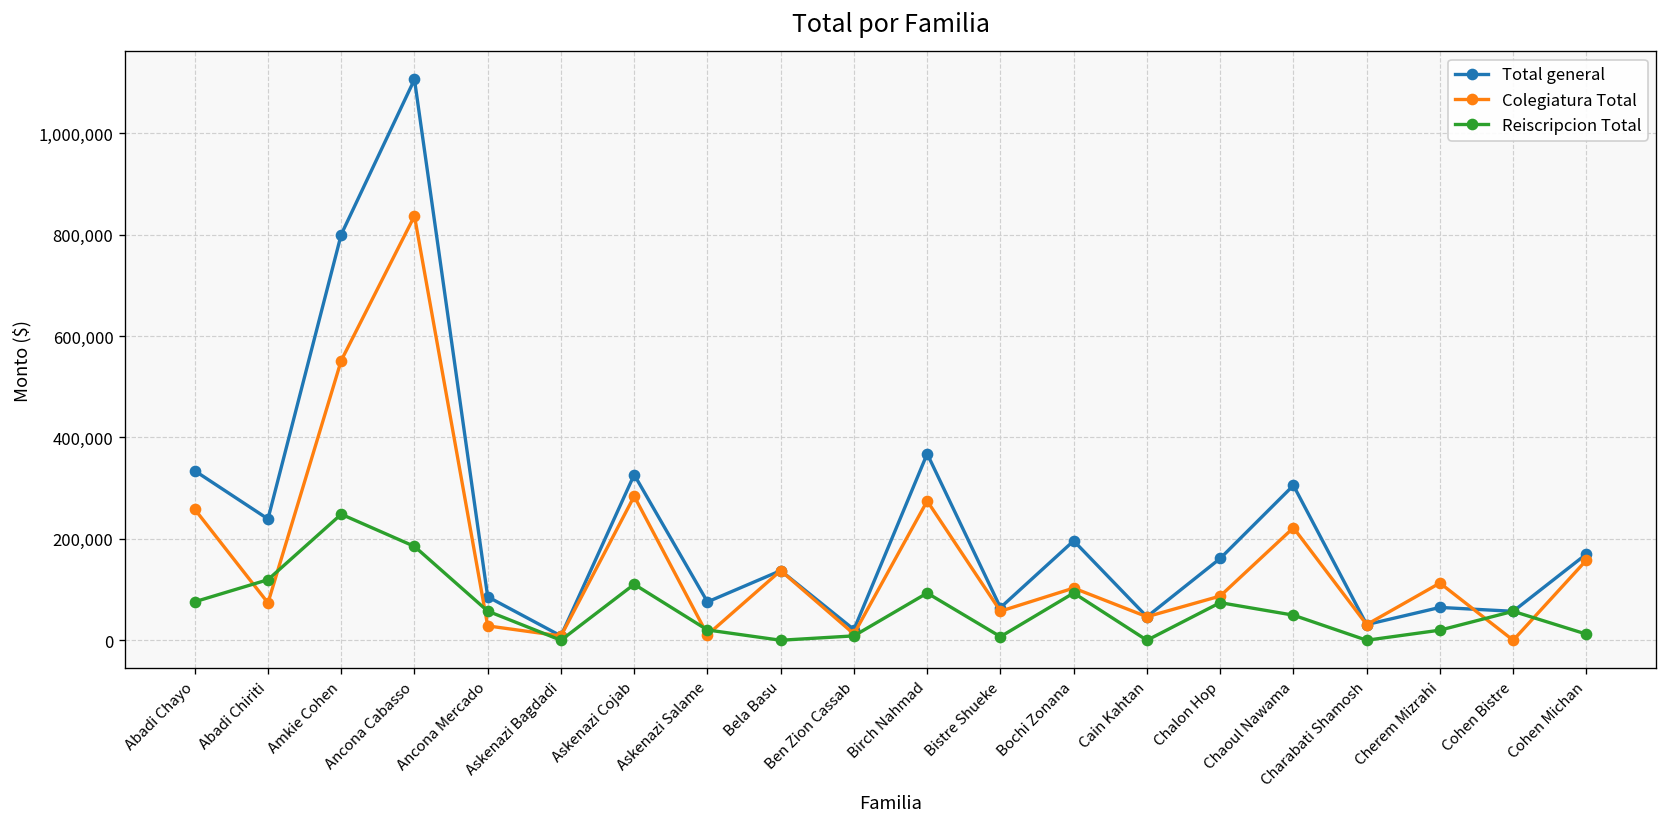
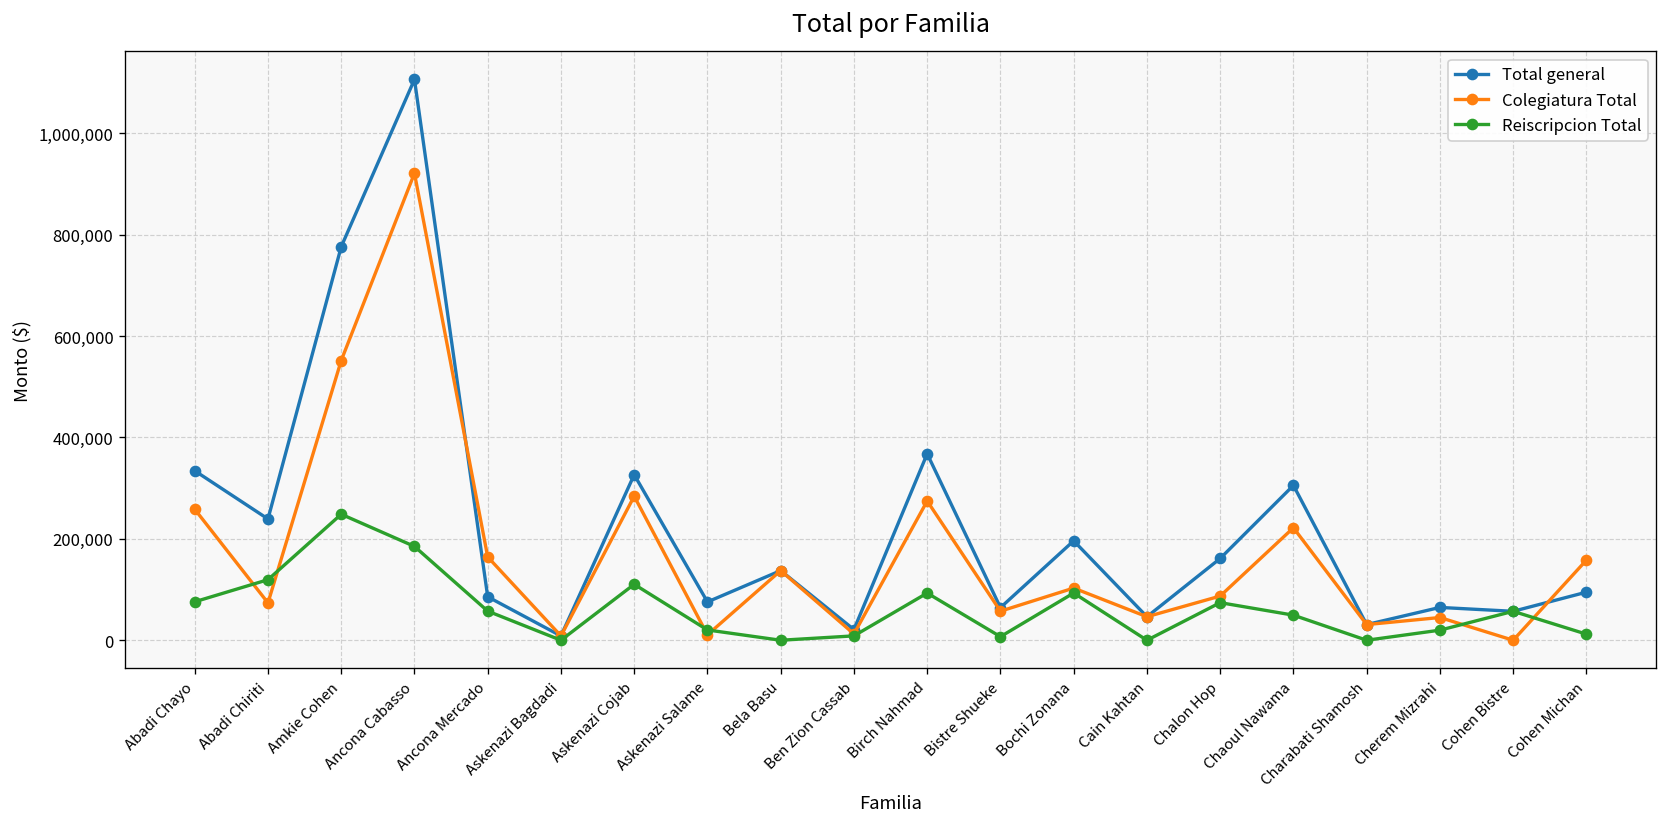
Total general, Amkie Cohen: 800,000 -> 780,000
Colegiatura Total, Ancona Cabasso: 840,000 -> 920,000
Colegiatura Total, Ancona Mercado: 30,000 -> 160,000
Colegiatura Total, Cherem Mizrahi: 110,000 -> 40,000
Total general, Cohen Michan: 170,000 -> 90,000
